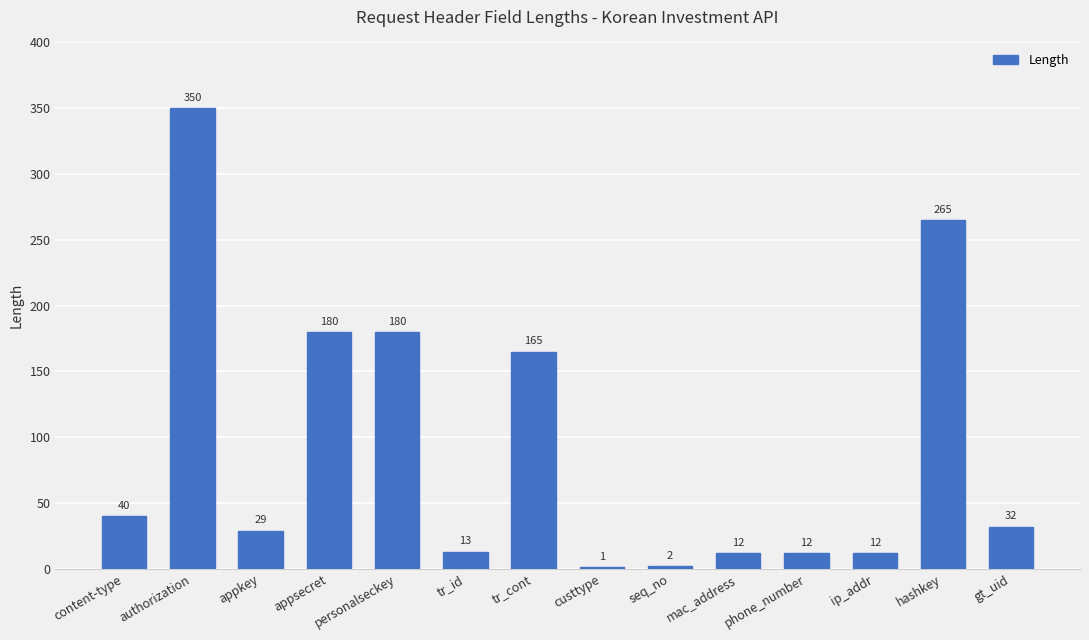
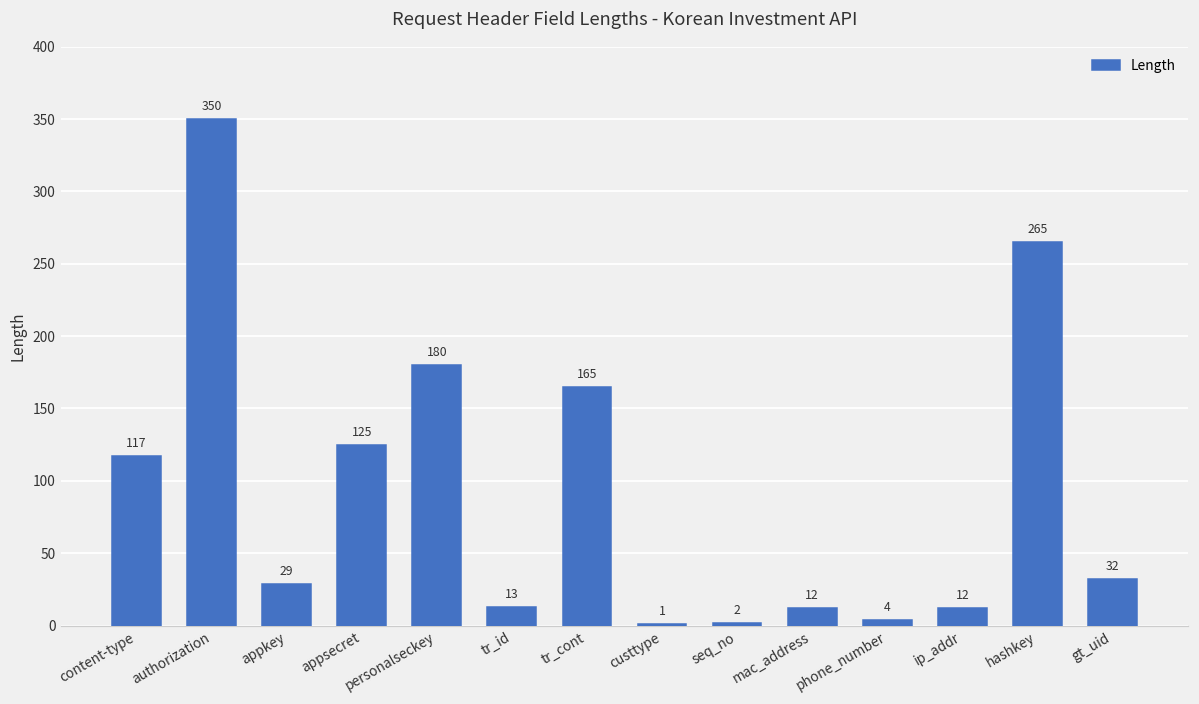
content-type: 40 -> 117
appsecret: 180 -> 125
phone_number: 12 -> 4
